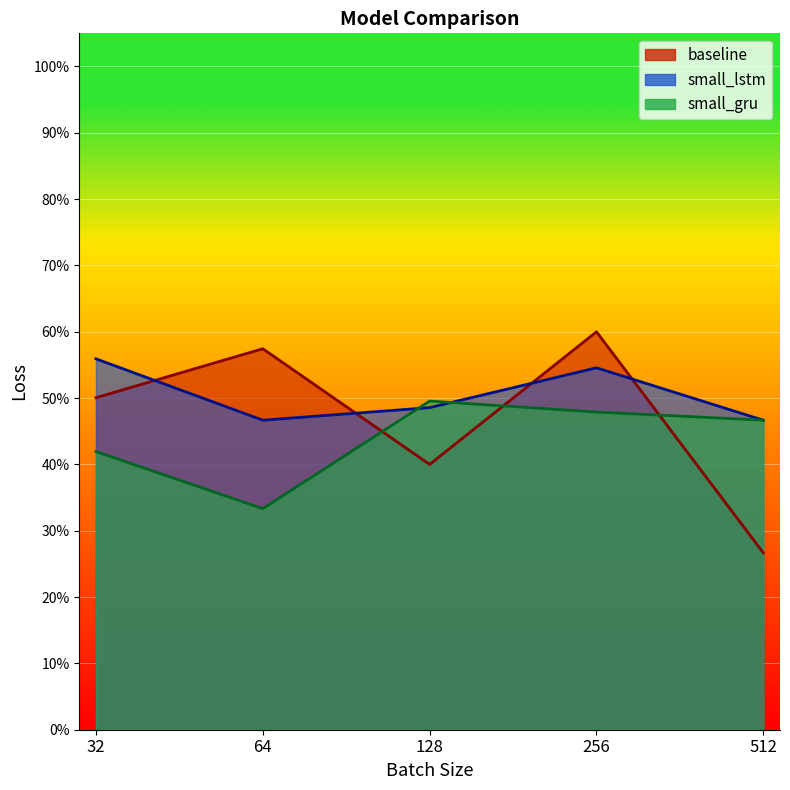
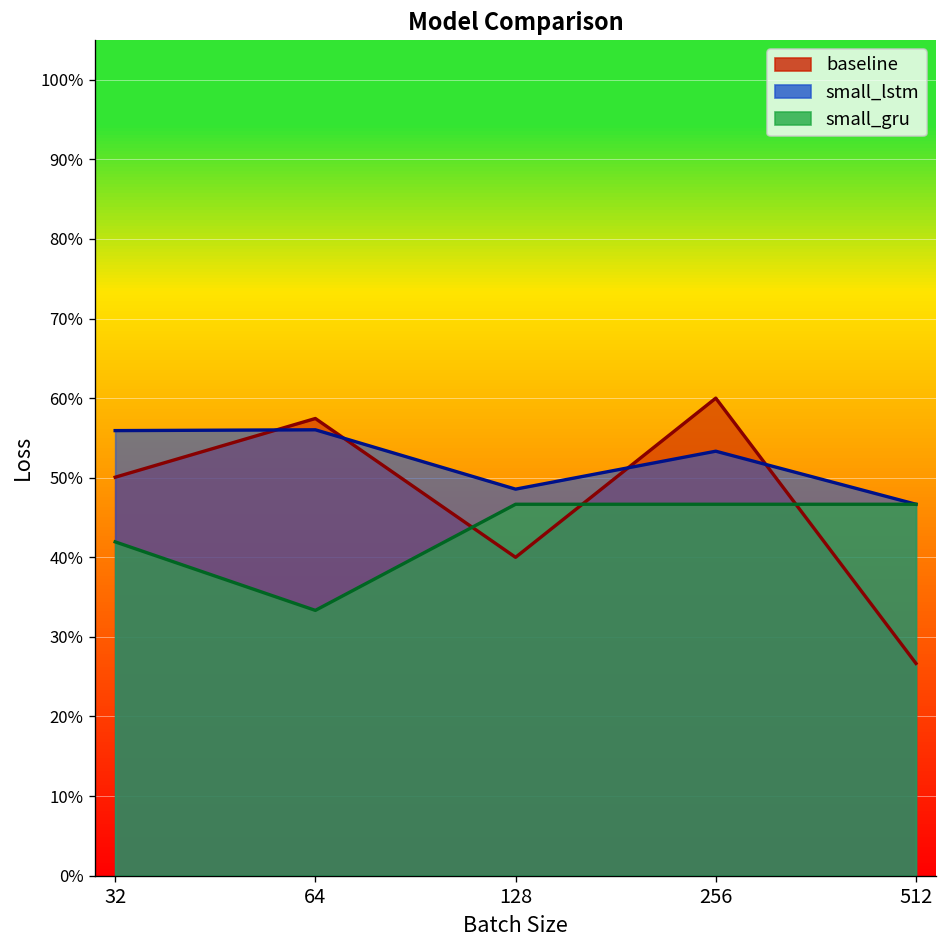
small_lstm, 64: 47% -> 56%
small_gru, 128: 50% -> 47%
small_lstm, 256: 55% -> 53%
small_gru, 256: 48% -> 47%
